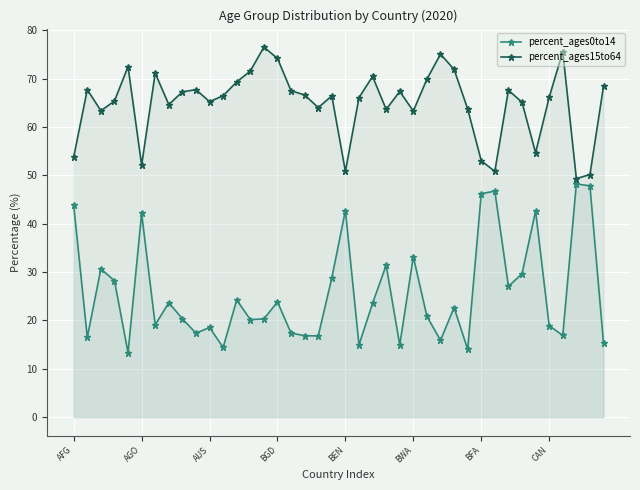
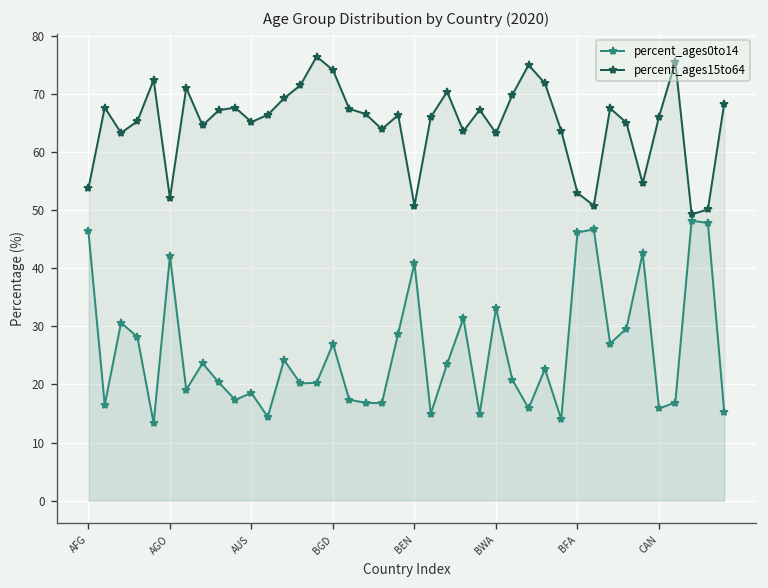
percent_ages0to14, AFG: 44 -> 46
percent_ages0to14, BGD: 24 -> 27
percent_ages0to14, BEN: 43 -> 41
percent_ages0to14, CAN: 19 -> 16
